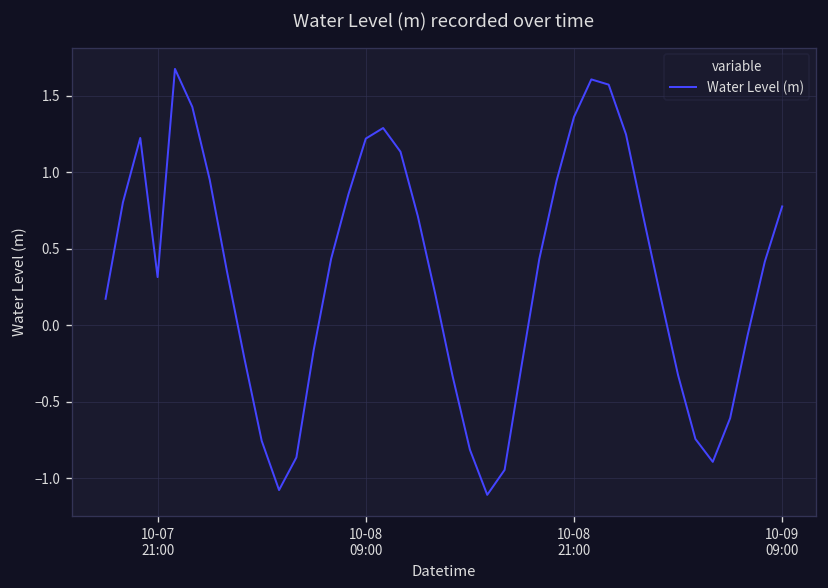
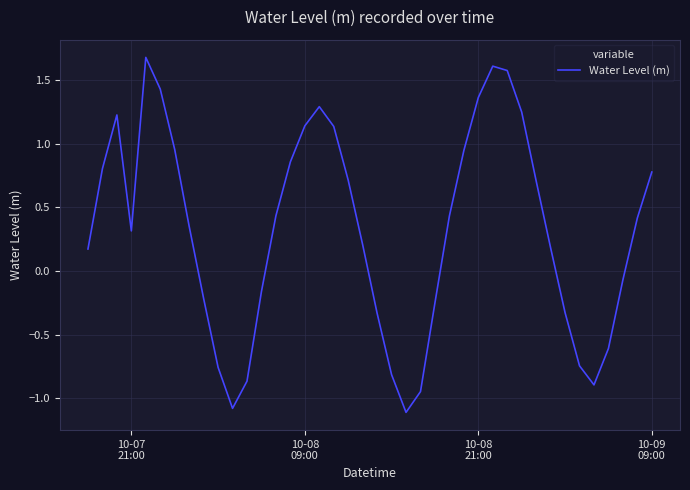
10-08 09:00: 1.22 -> 1.14
